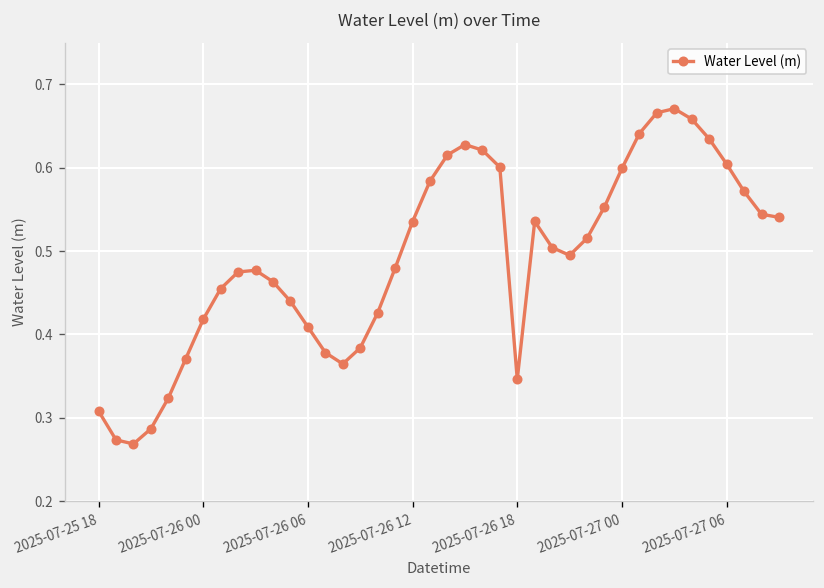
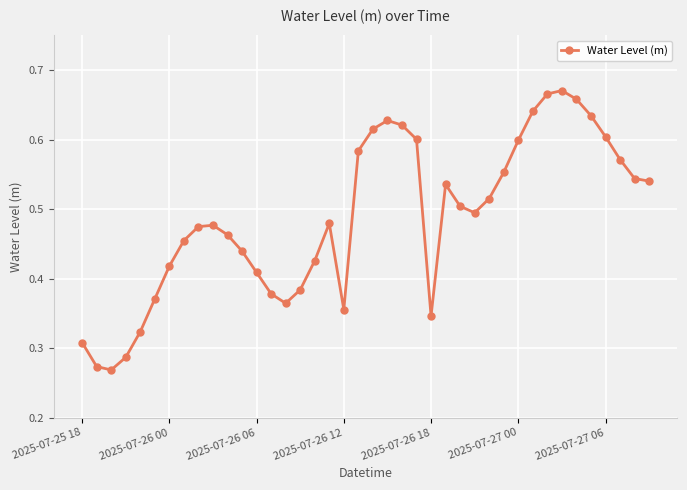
2025-07-26 12: 0.54 -> 0.36
